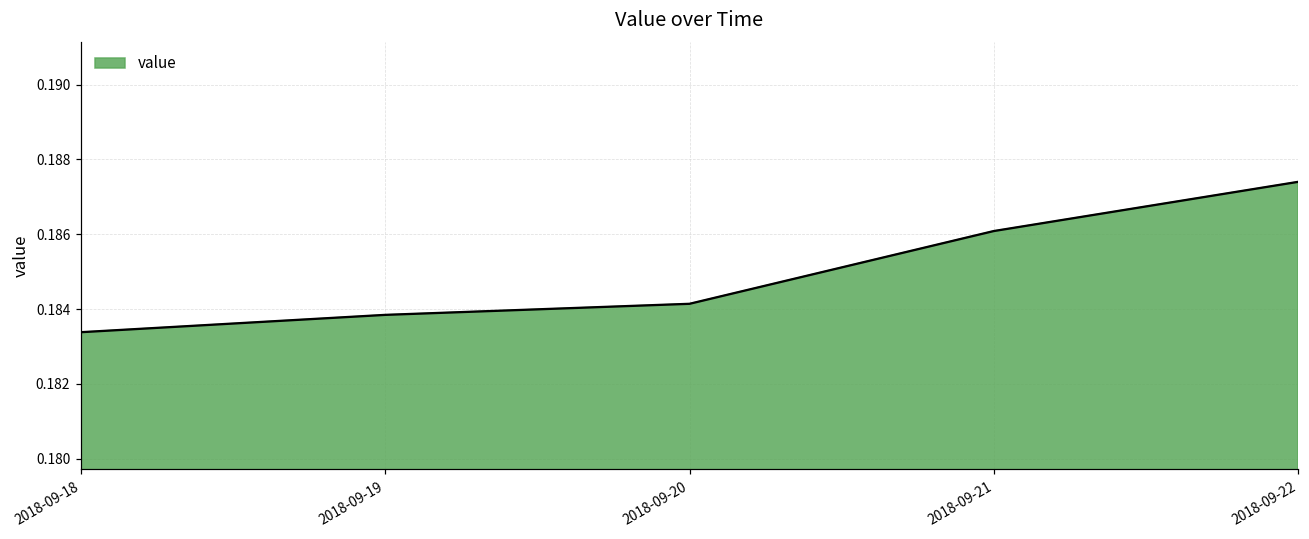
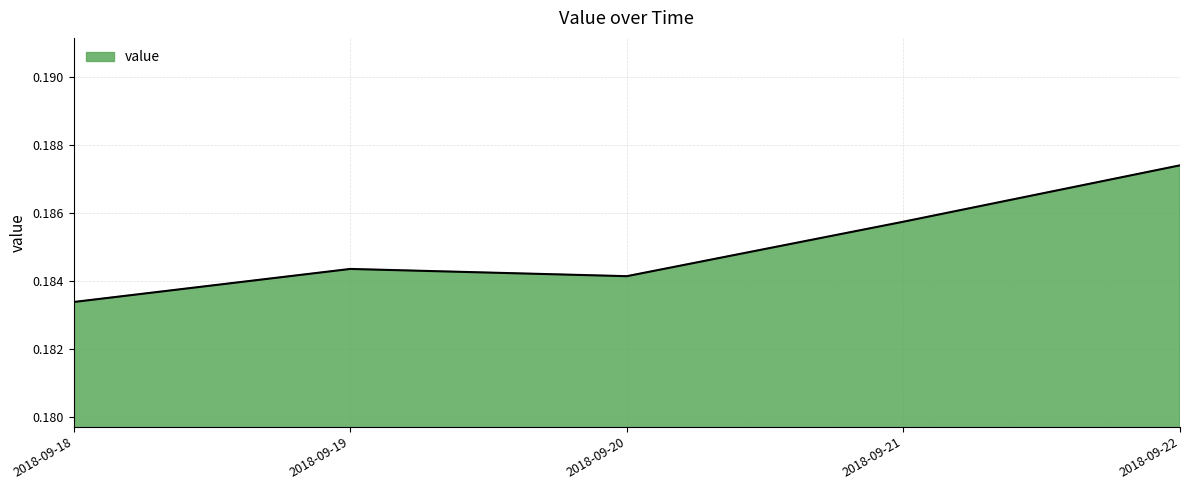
2018-09-19: 0.1838 -> 0.1844
2018-09-21: 0.1861 -> 0.1857
